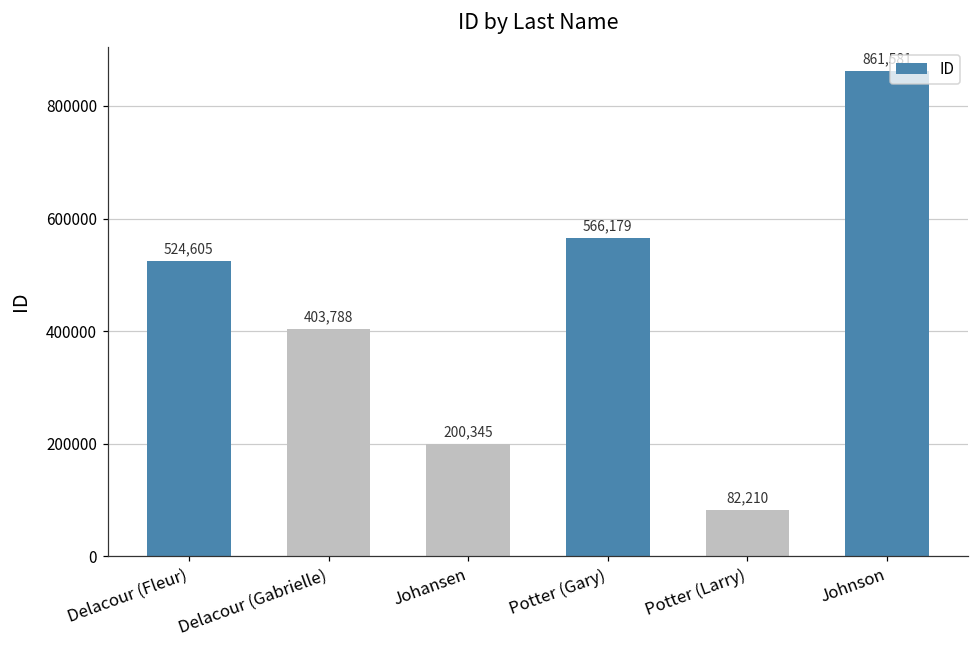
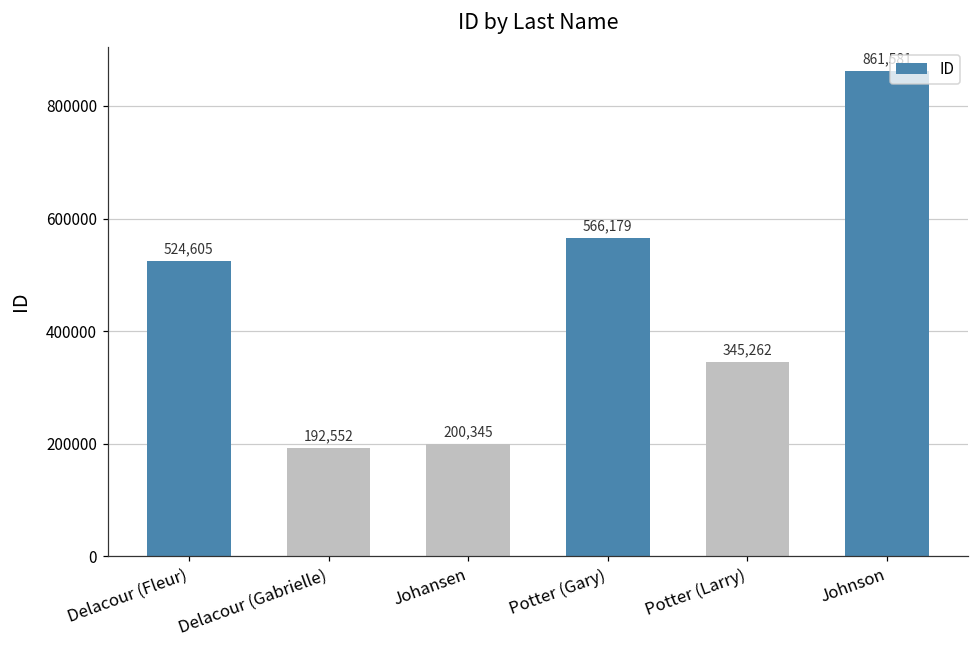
Delacour (Gabrielle): 403,788 -> 192,552
Potter (Larry): 82,210 -> 345,262
